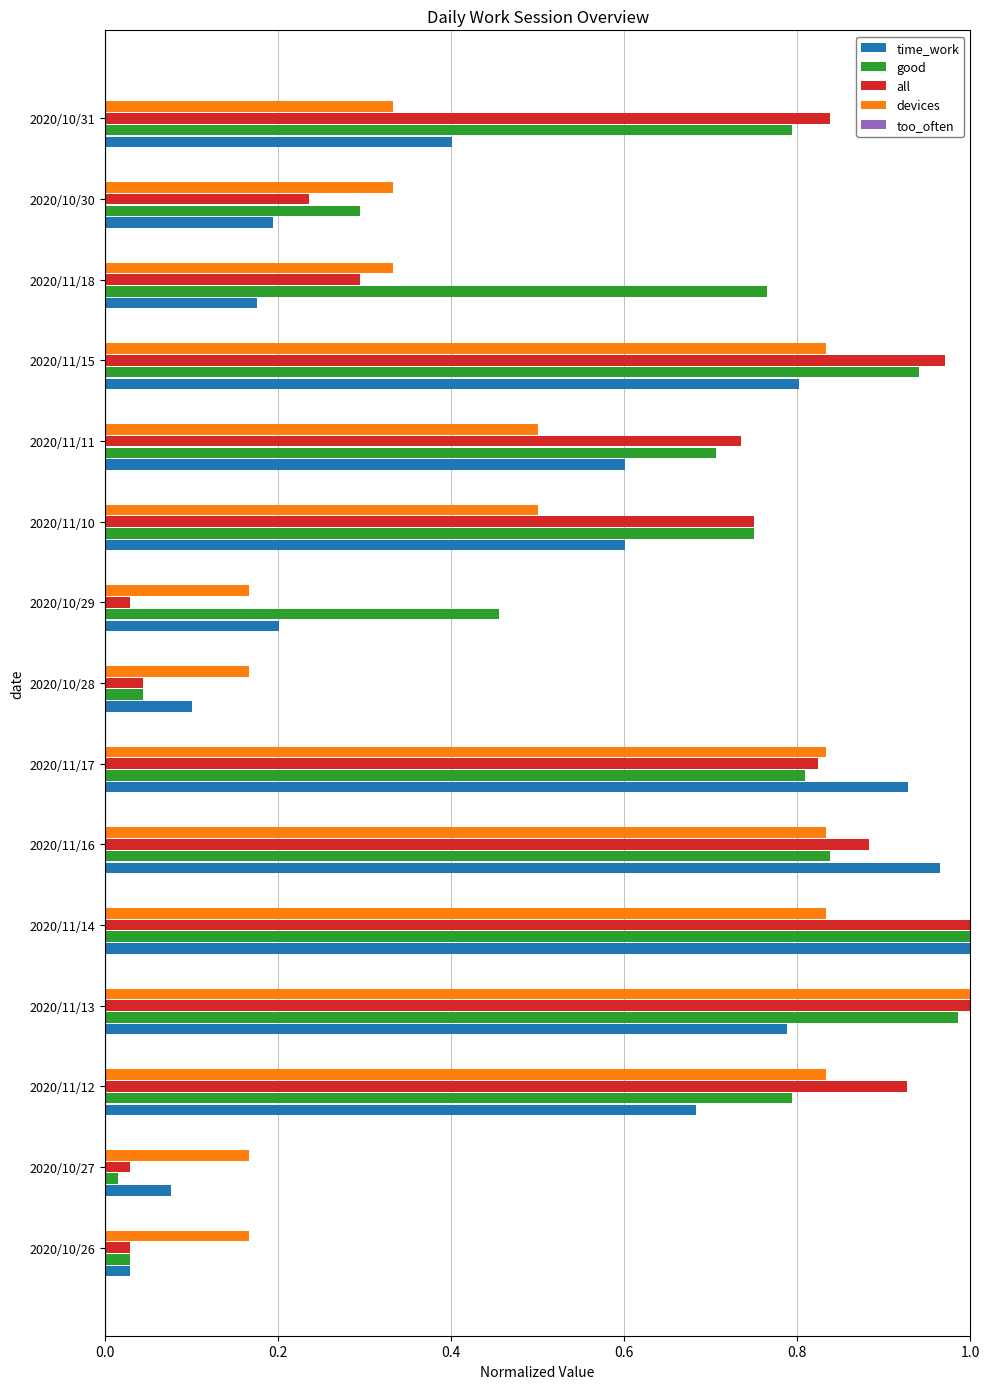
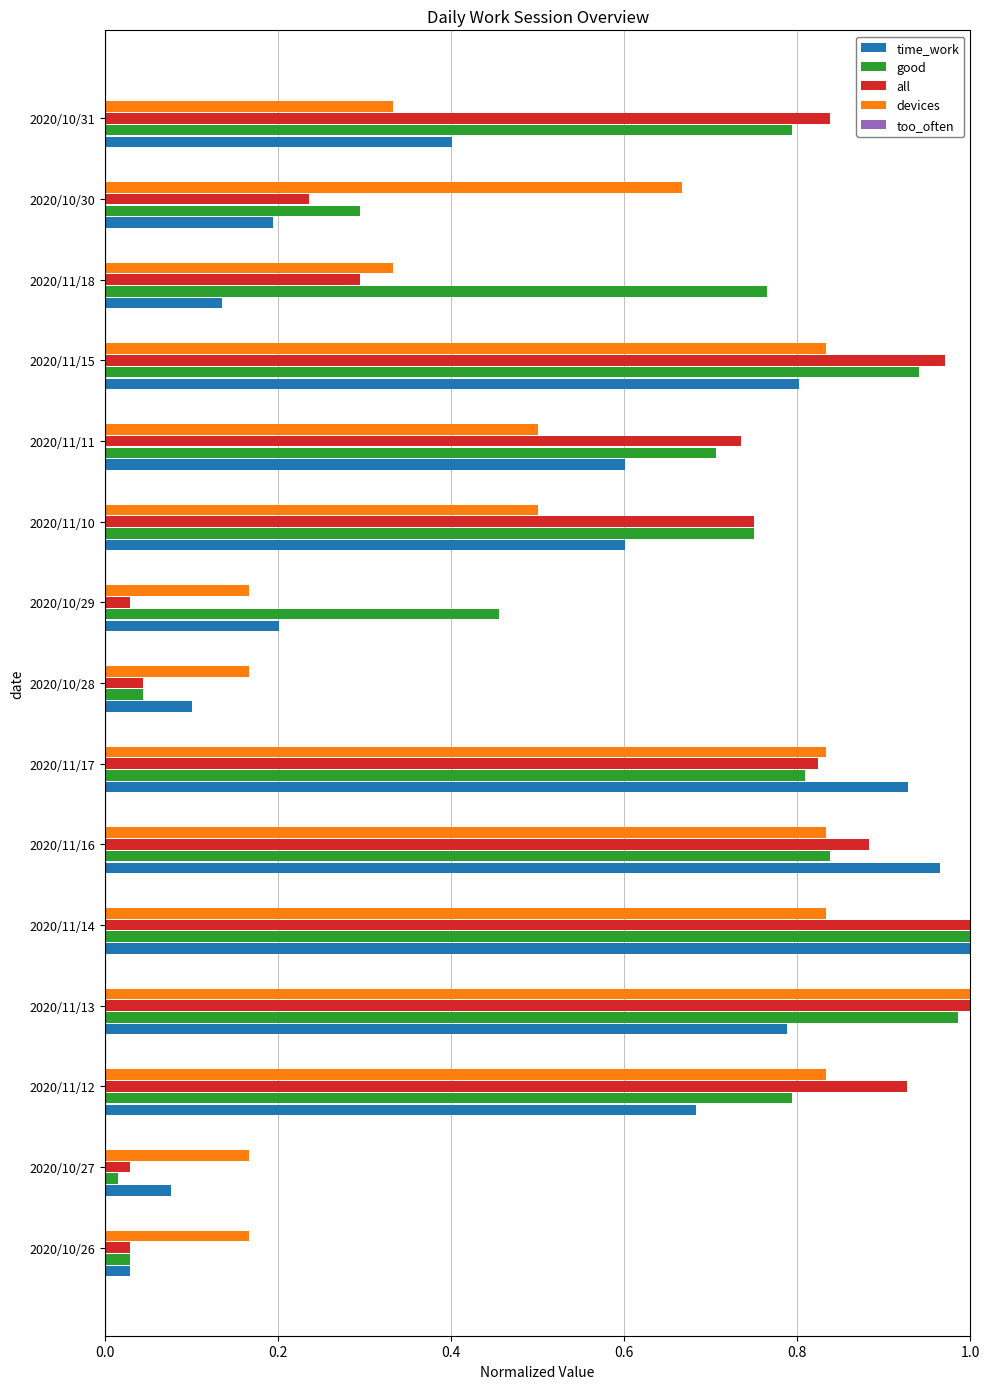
devices, 2020/10/30: 0.33 -> 0.67
time_work, 2020/11/18: 0.18 -> 0.14
